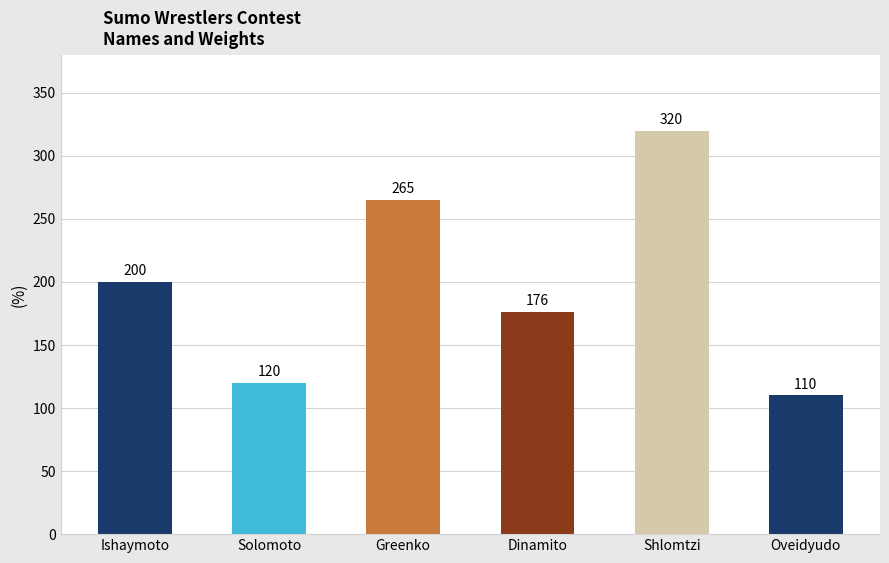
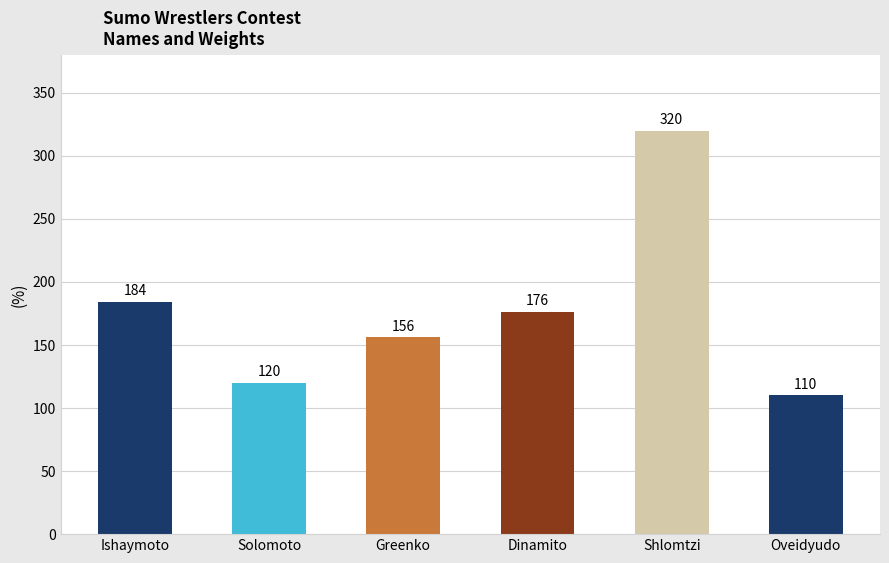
Ishaymoto: 200 -> 184
Greenko: 265 -> 156
